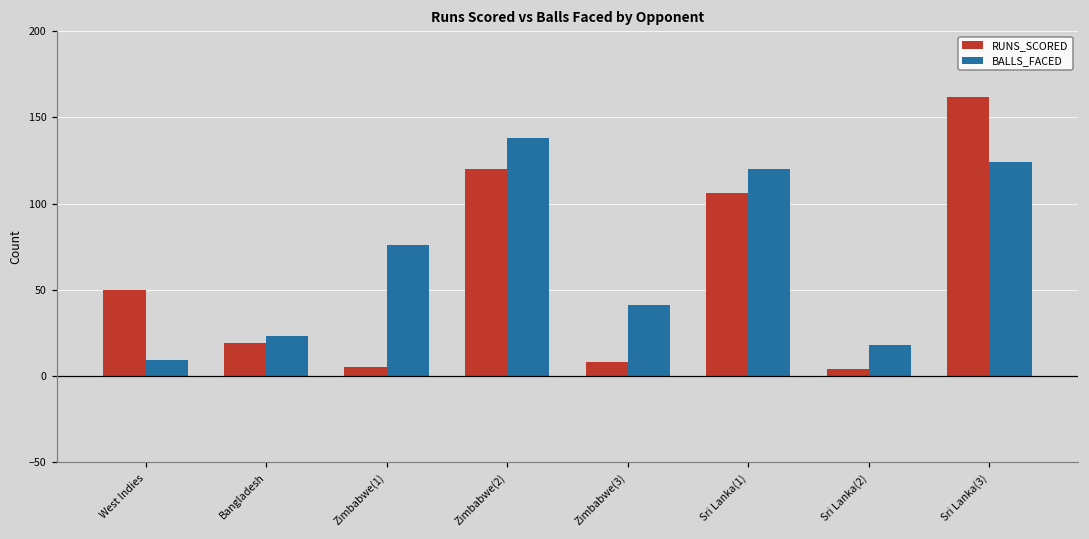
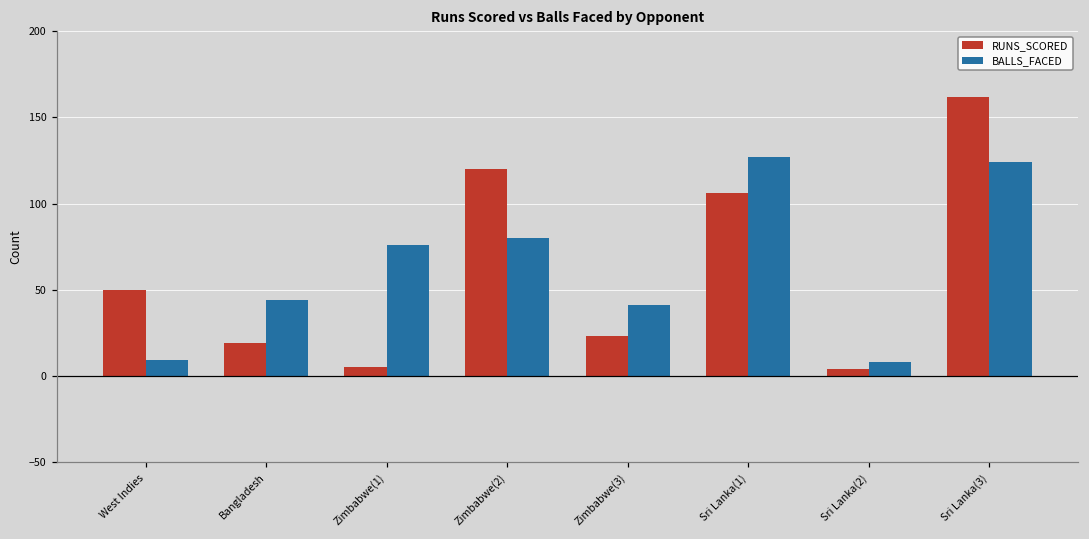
BALLS_FACED, Bangladesh: 23 -> 44
BALLS_FACED, Zimbabwe(2): 138 -> 80
RUNS_SCORED, Zimbabwe(3): 8 -> 23
BALLS_FACED, Sri Lanka(1): 120 -> 127
BALLS_FACED, Sri Lanka(2): 18 -> 8
